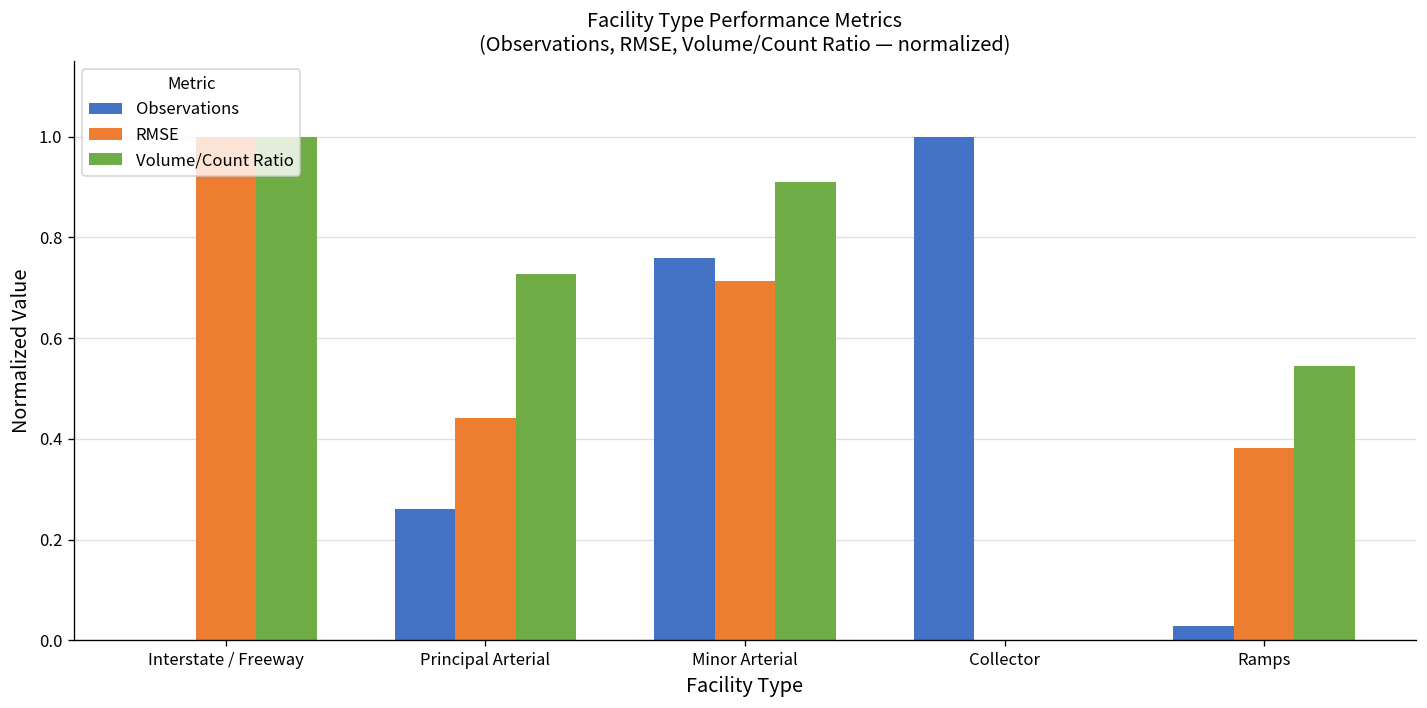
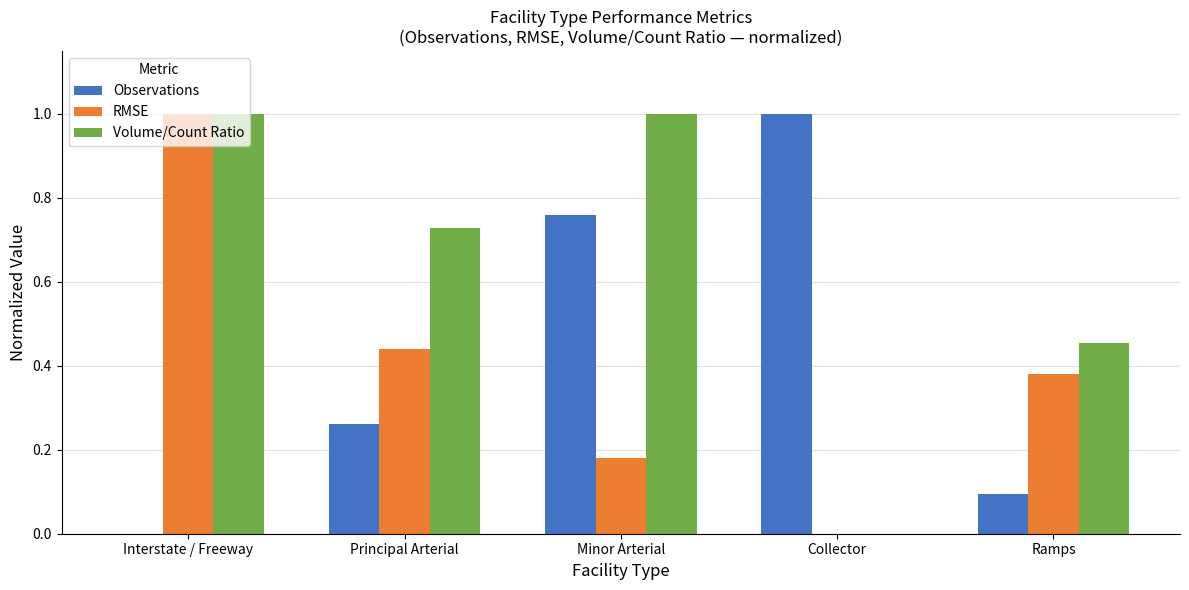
RMSE, Minor Arterial: 0.71 -> 0.18
Volume/Count Ratio, Minor Arterial: 0.91 -> 1.00
Observations, Ramps: 0.03 -> 0.09
Volume/Count Ratio, Ramps: 0.55 -> 0.45
